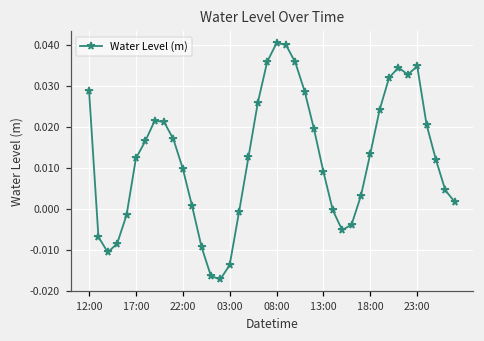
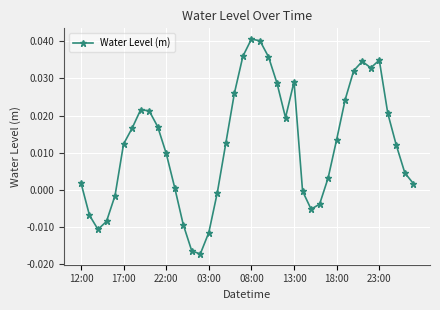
12:00: 0.029 -> 0.002
03:00: -0.014 -> -0.011
13:00: 0.009 -> 0.029
